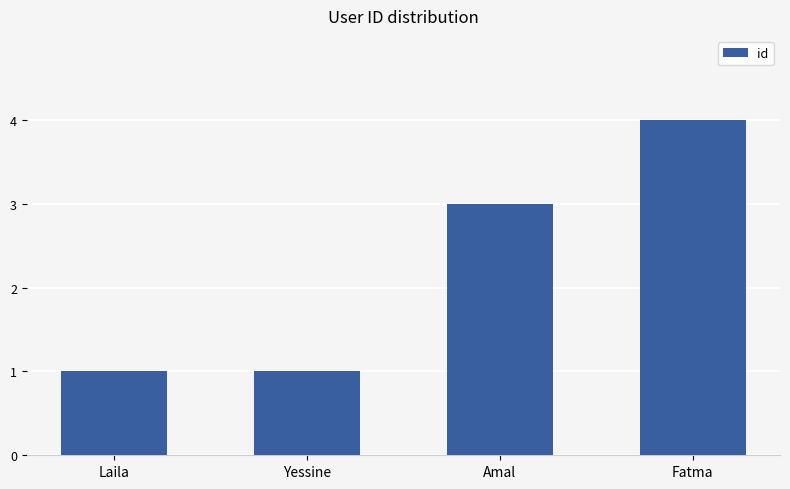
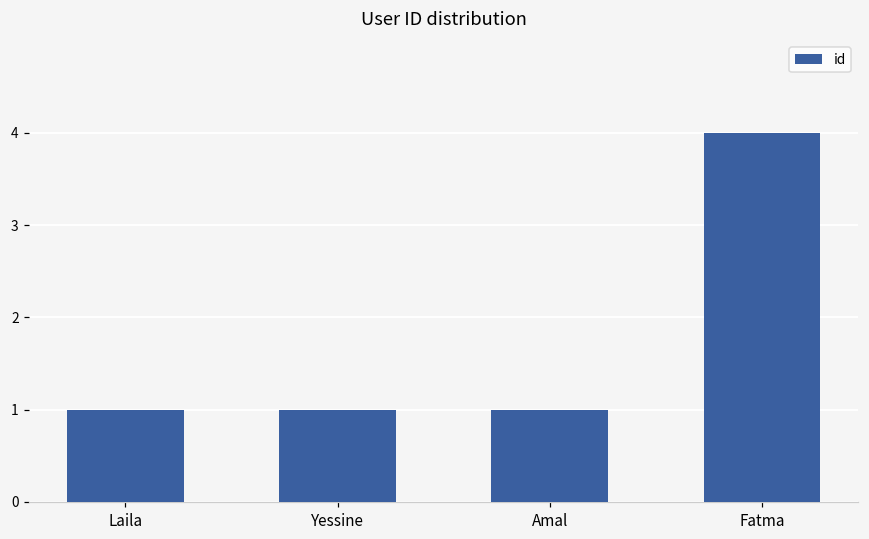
Amal: 3 -> 1
